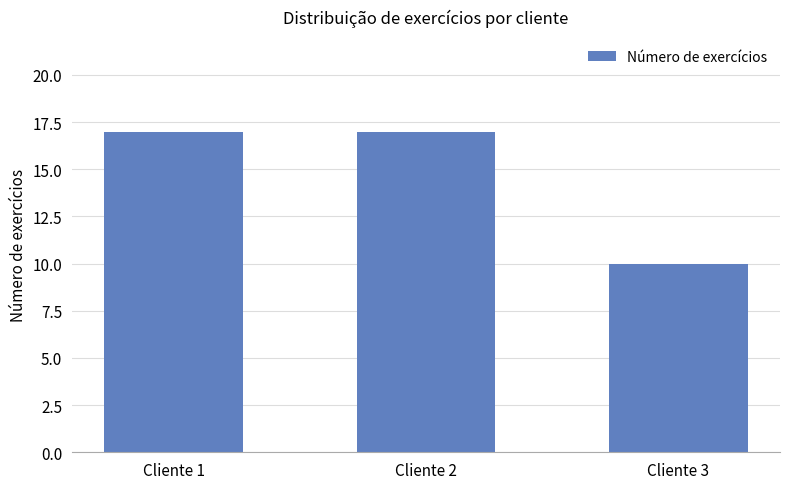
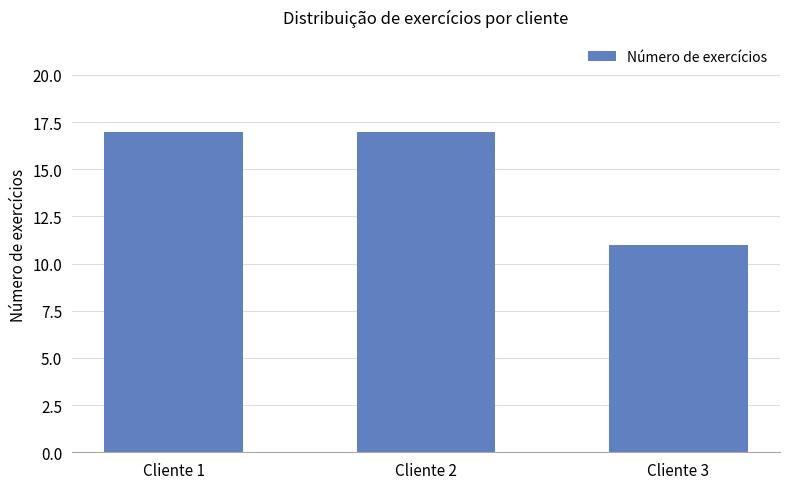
Cliente 3: 10 -> 11
